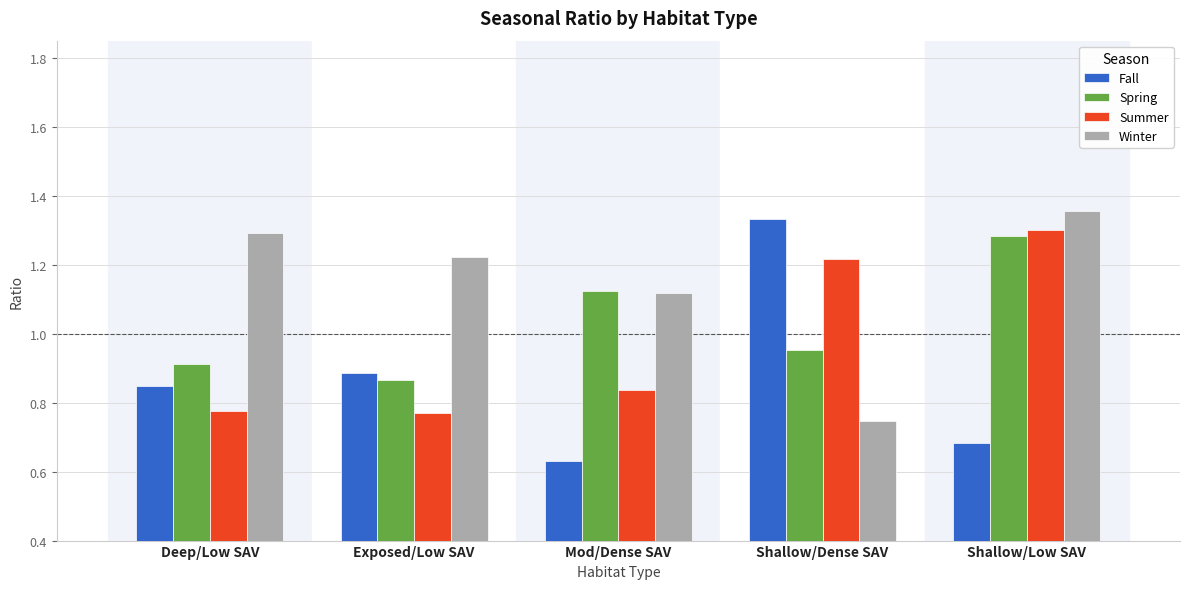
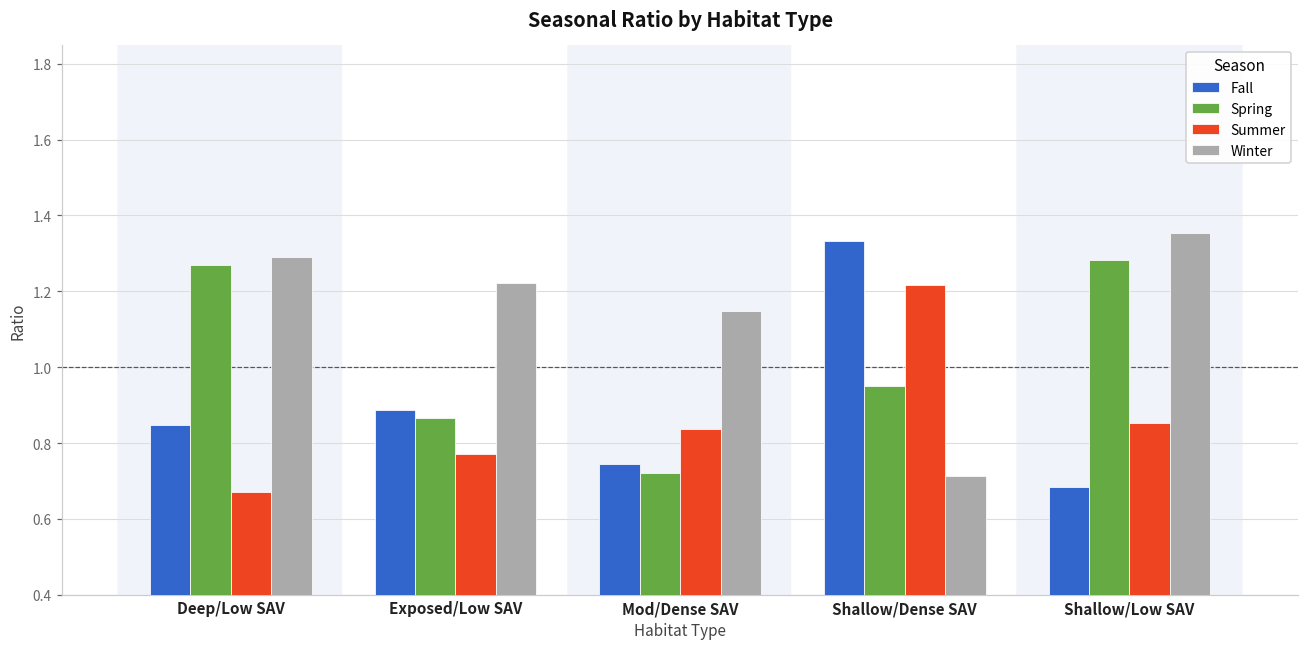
Spring, Deep/Low SAV: 0.91 -> 1.27
Summer, Deep/Low SAV: 0.77 -> 0.67
Fall, Mod/Dense SAV: 0.63 -> 0.75
Spring, Mod/Dense SAV: 1.12 -> 0.72
Winter, Mod/Dense SAV: 1.12 -> 1.15
Winter, Shallow/Dense SAV: 0.75 -> 0.71
Summer, Shallow/Low SAV: 1.30 -> 0.85
